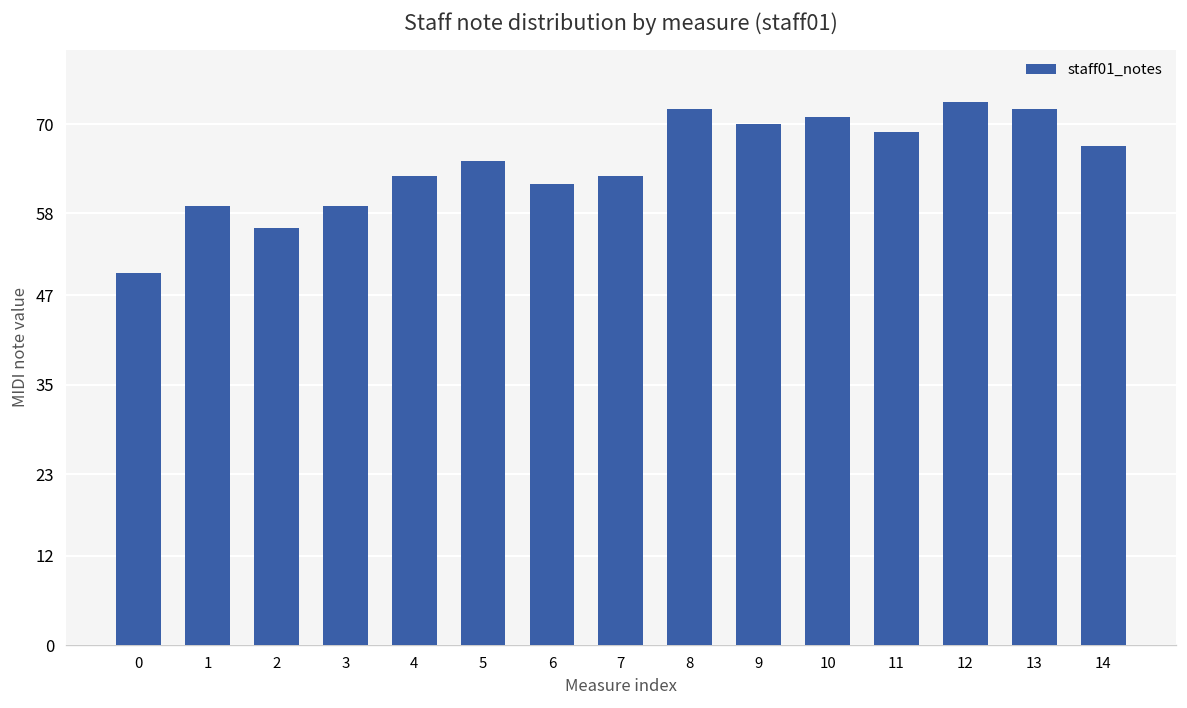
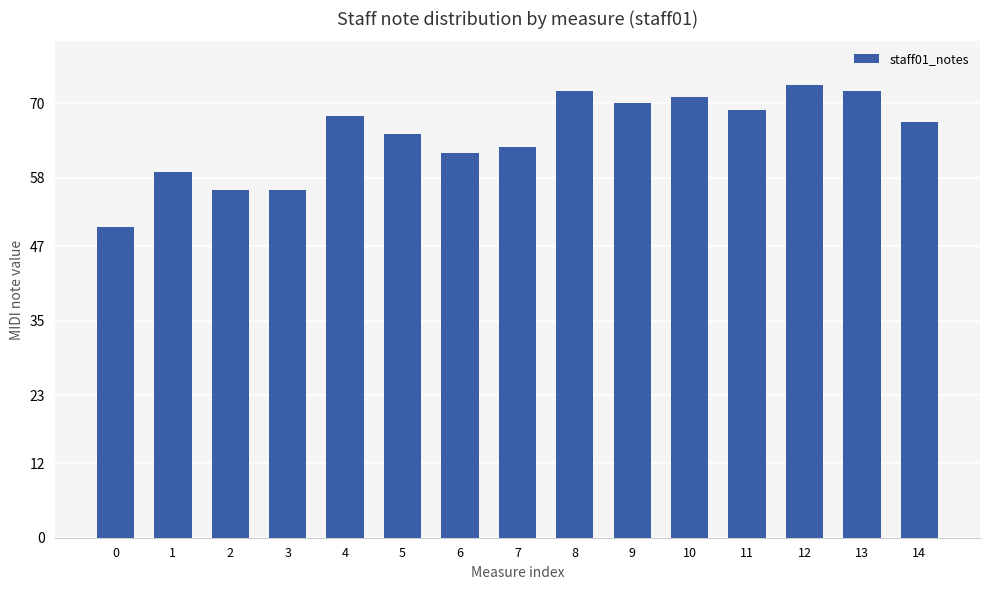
3: 59 -> 56
4: 63 -> 68
